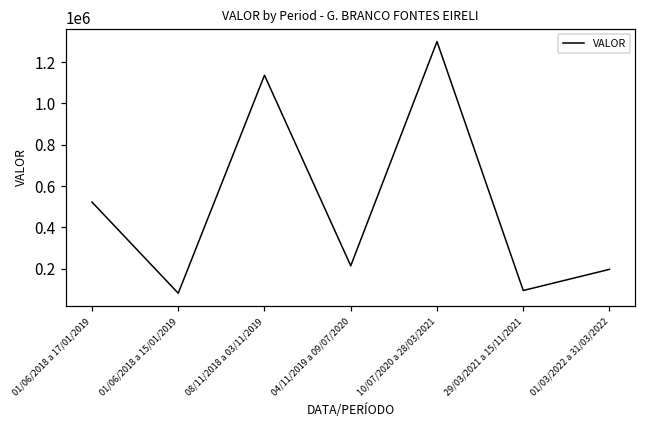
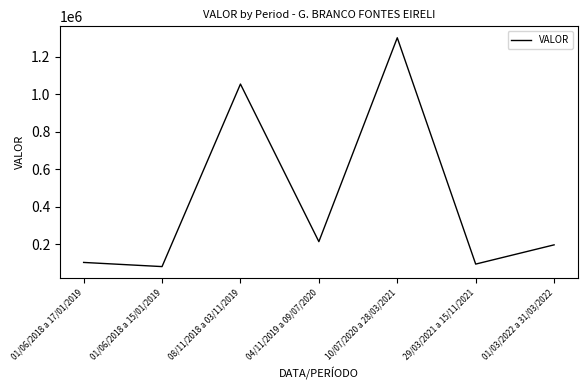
01/06/2018 a 17/01/2019: 520000 -> 100000
08/11/2018 a 03/11/2019: 1140000 -> 1050000
